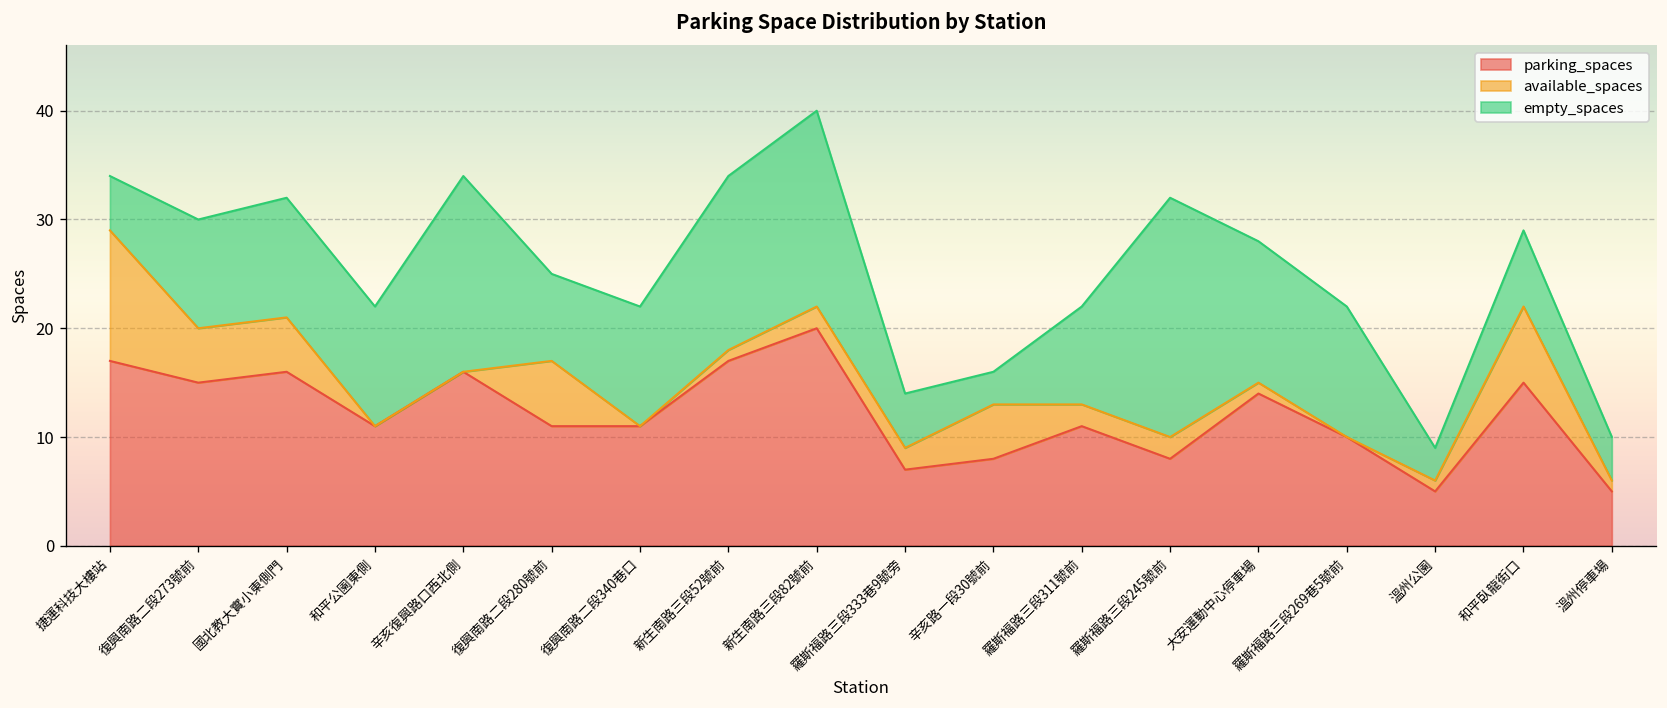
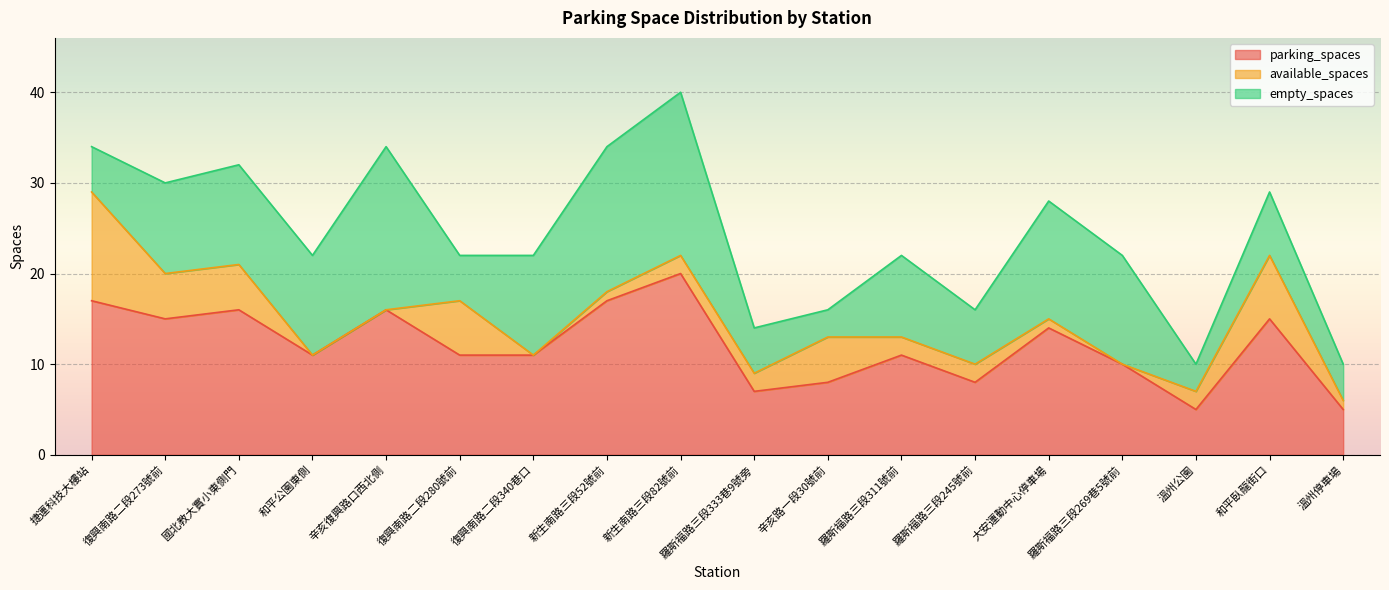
empty_spaces, 復興南路二段280號前: 8 -> 5
empty_spaces, 羅斯福路三段245號前: 22 -> 6
available_spaces, 溫州公園: 1 -> 2
